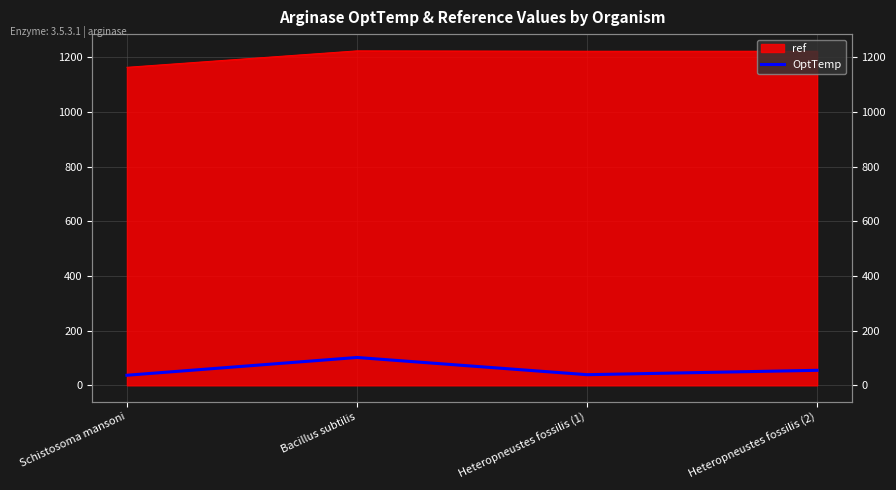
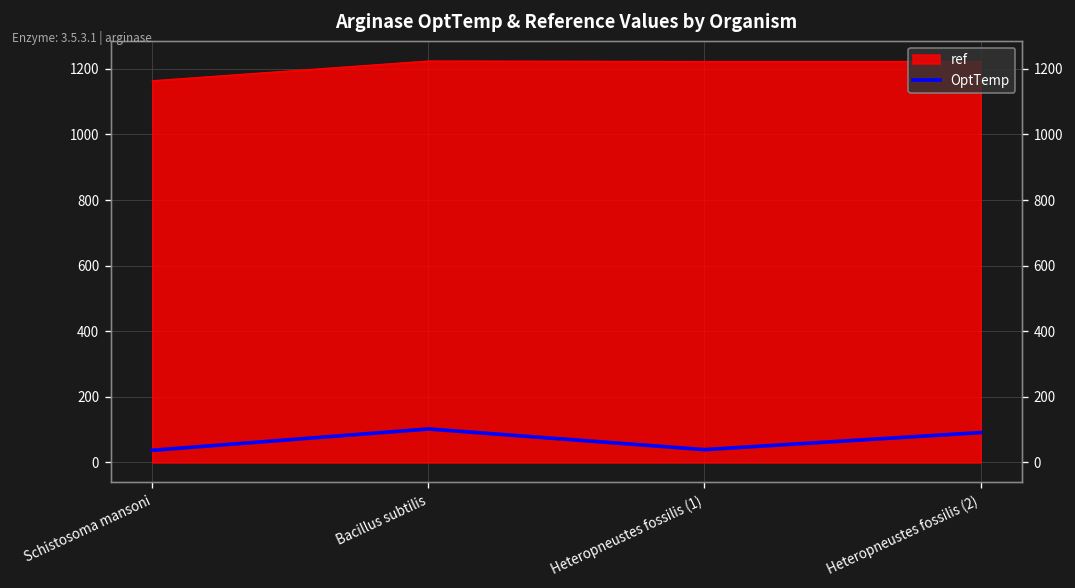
OptTemp, Heteropneustes fossilis (2): 60 -> 90
